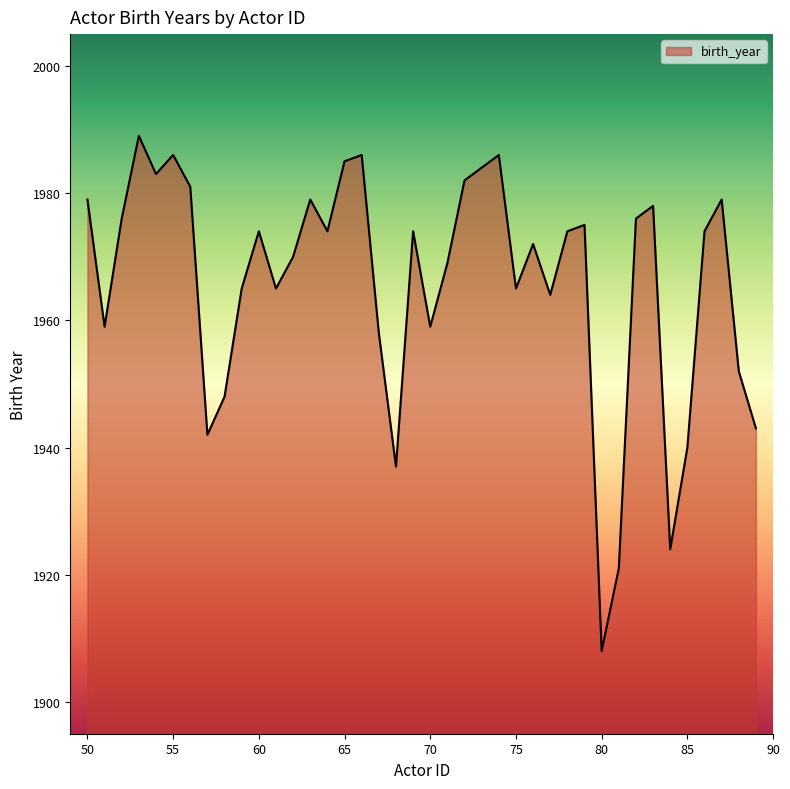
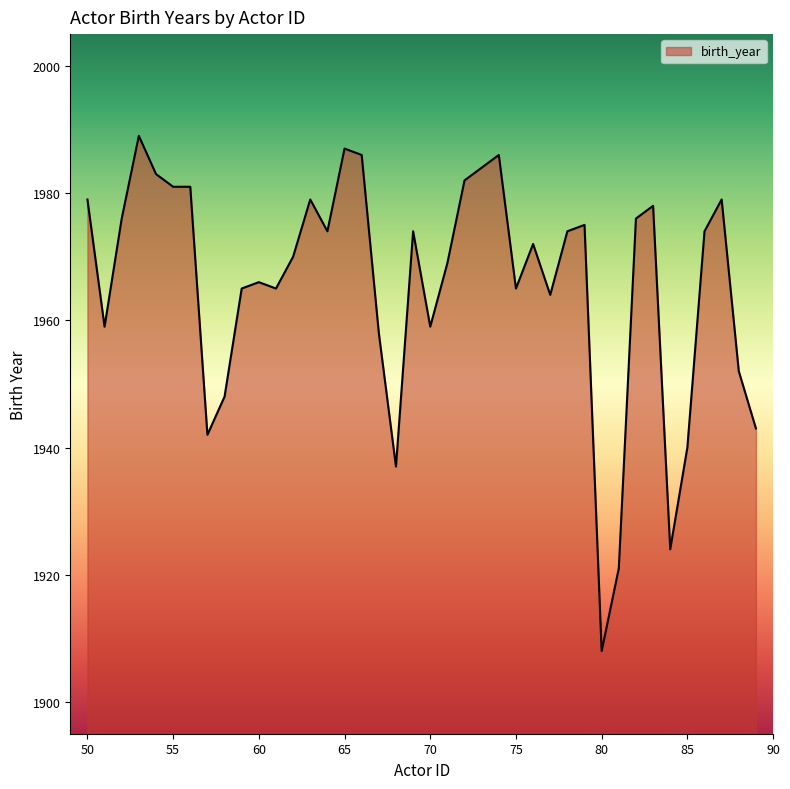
55: 1986 -> 1981
60: 1974 -> 1966
65: 1985 -> 1987
